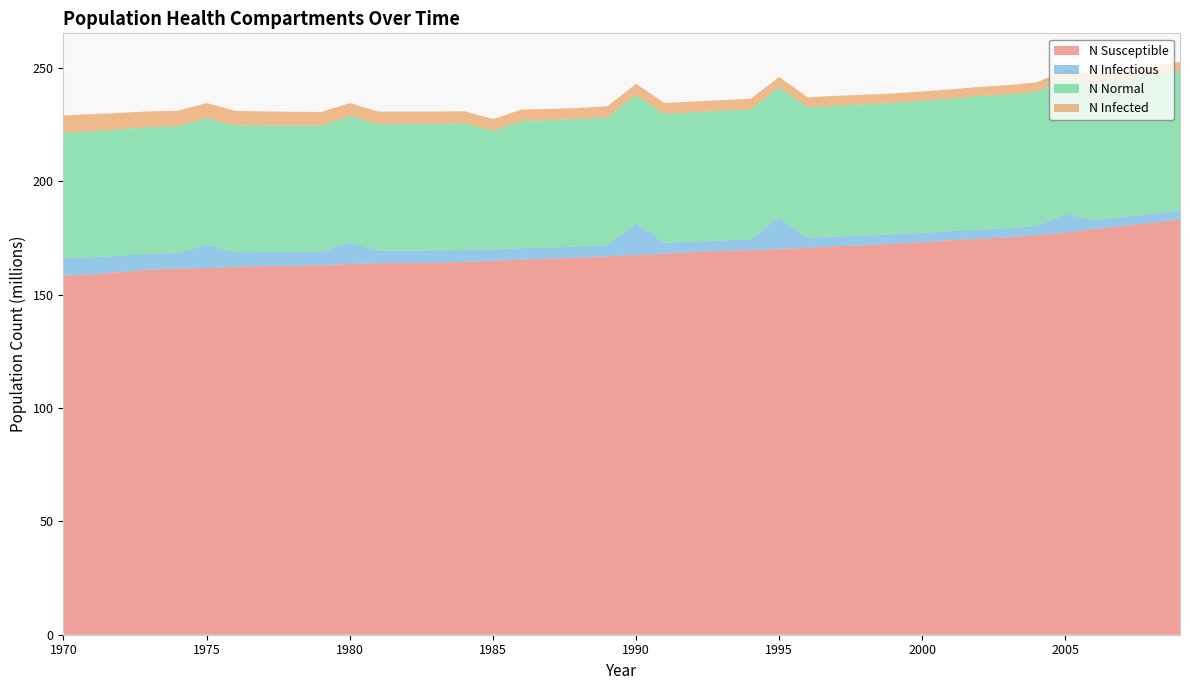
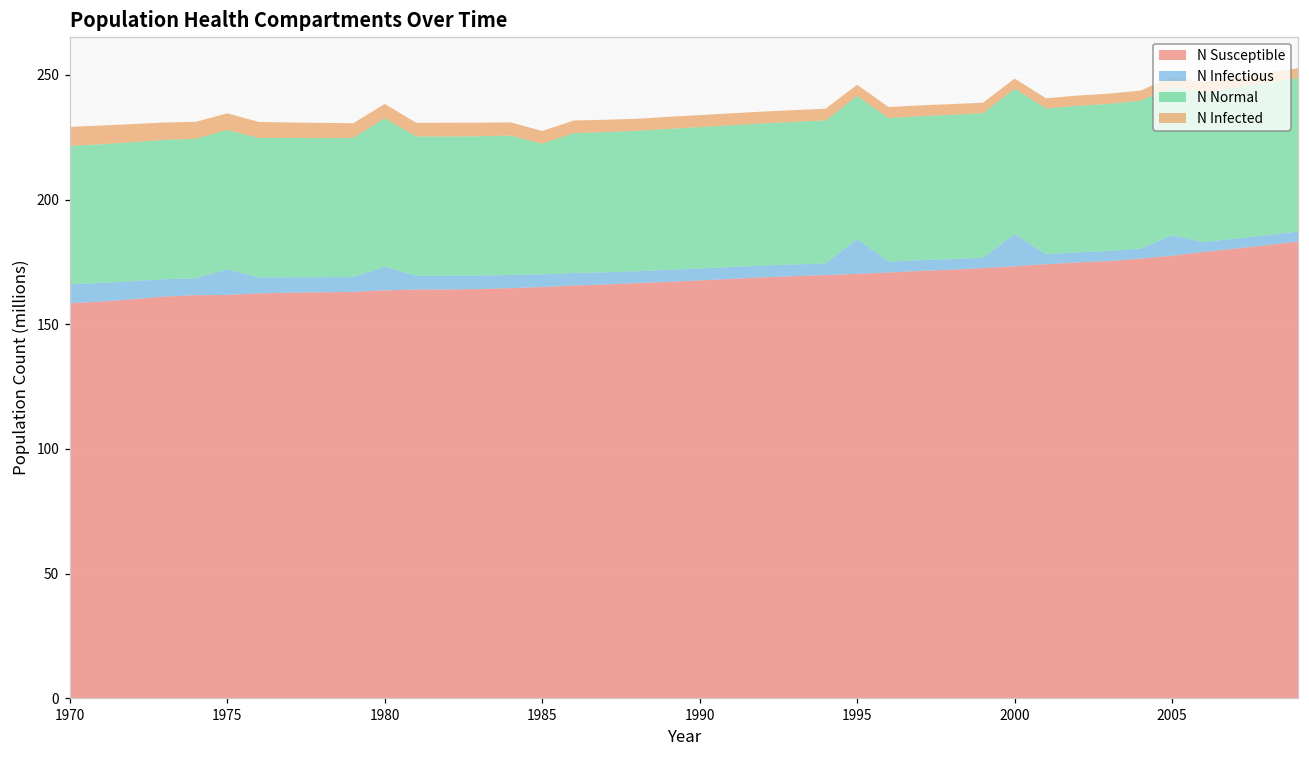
N Normal, 1980: 56 -> 60
N Infectious, 1990: 14 -> 5
N Infectious, 2000: 4 -> 13
